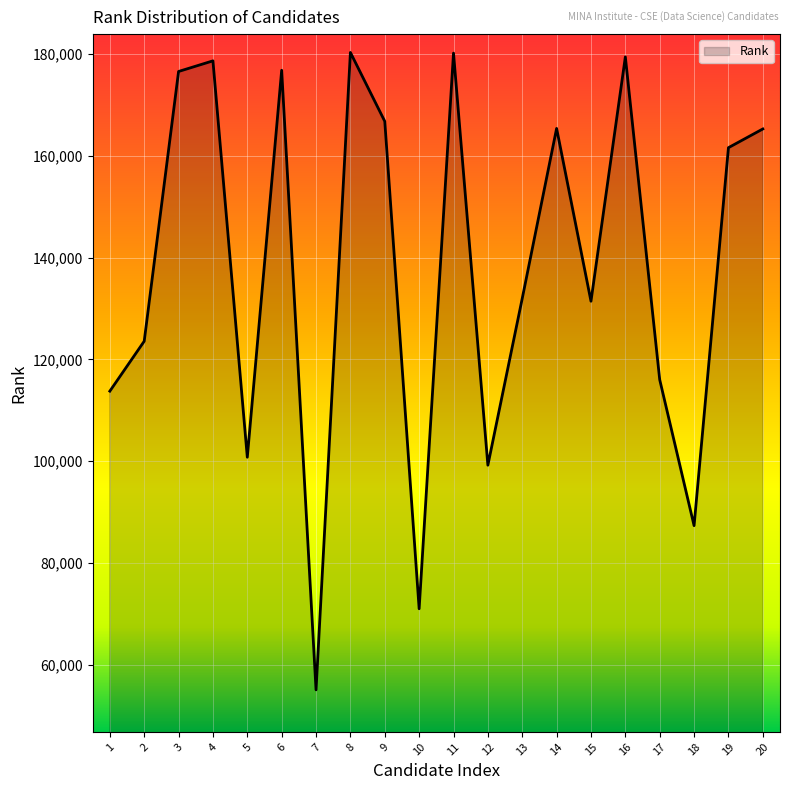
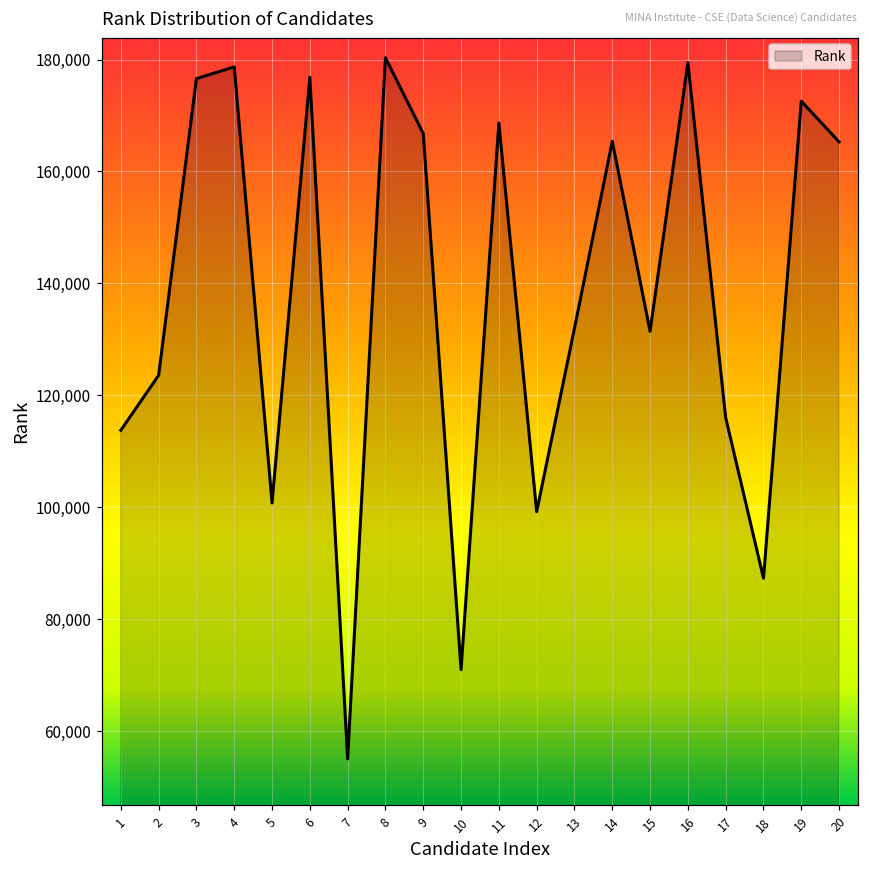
11: 180,000 -> 169,000
19: 162,000 -> 173,000
